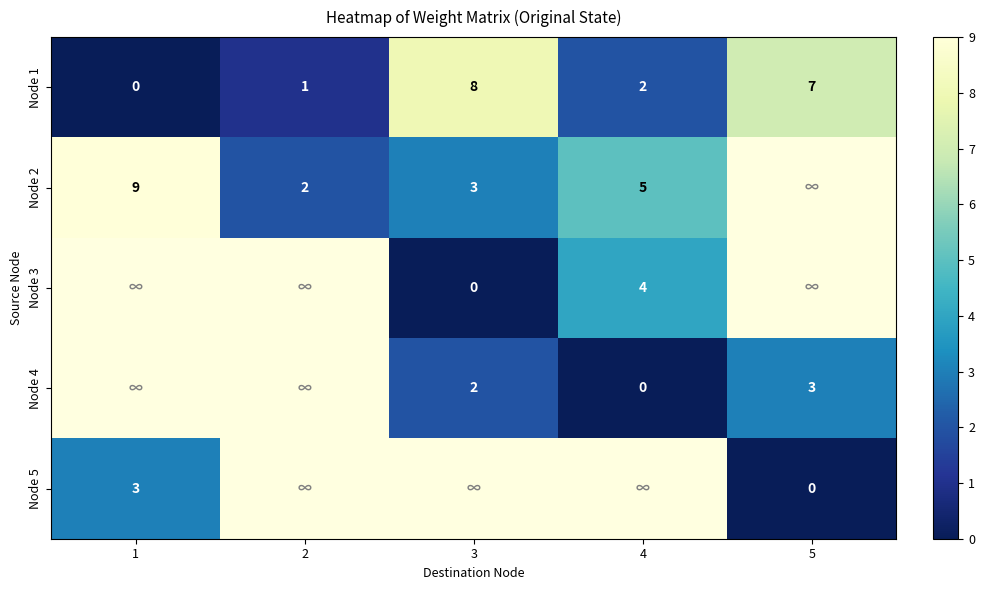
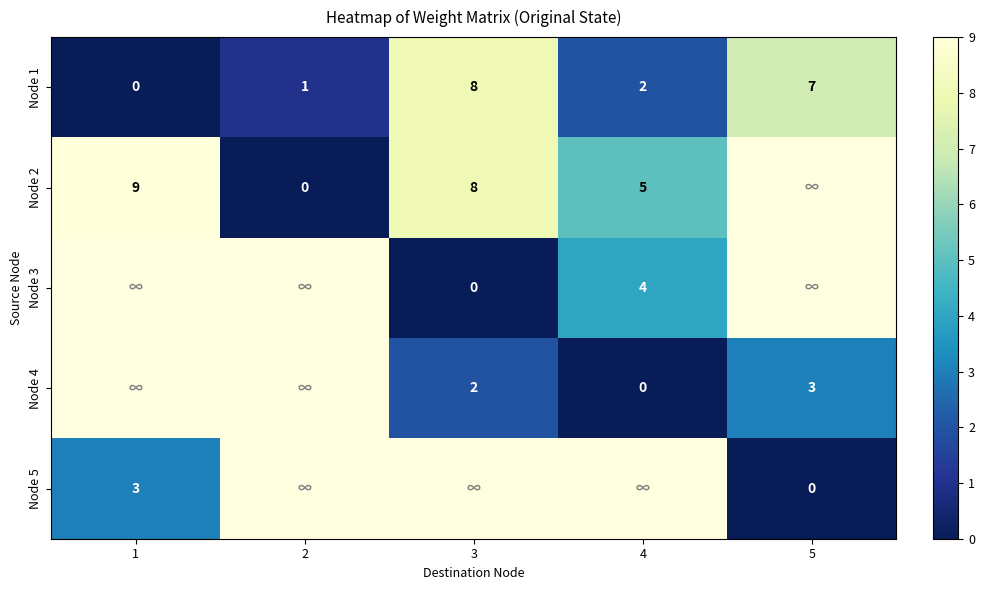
Node 2, 2: 2 -> 0
Node 2, 3: 3 -> 8
